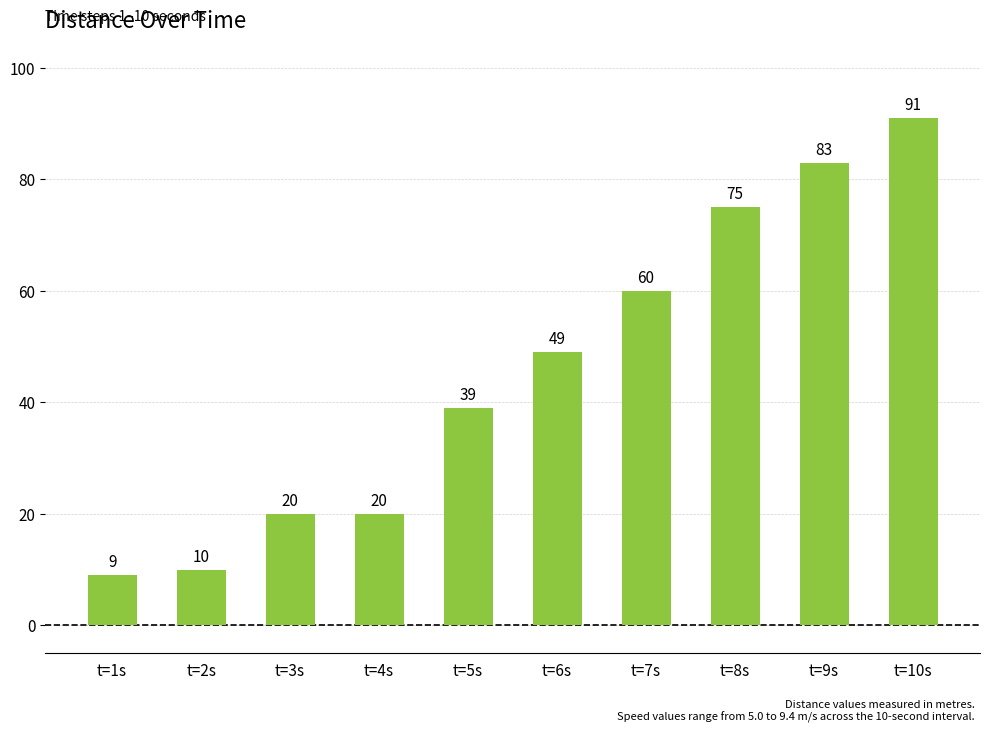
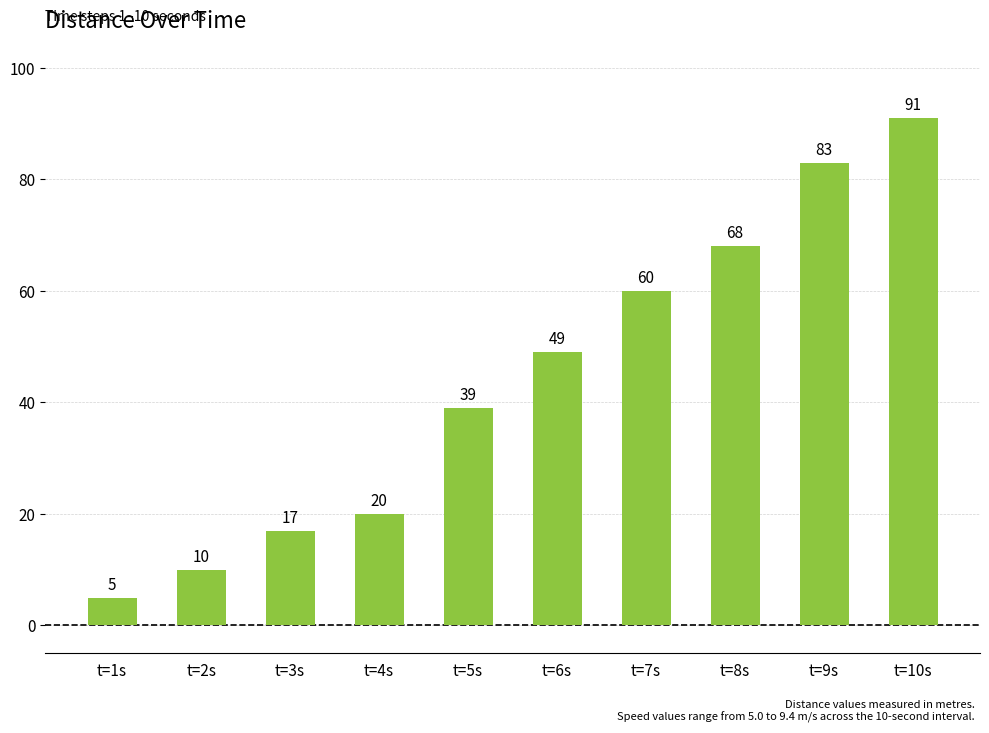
t=1s: 9 -> 5
t=3s: 20 -> 17
t=8s: 75 -> 68
